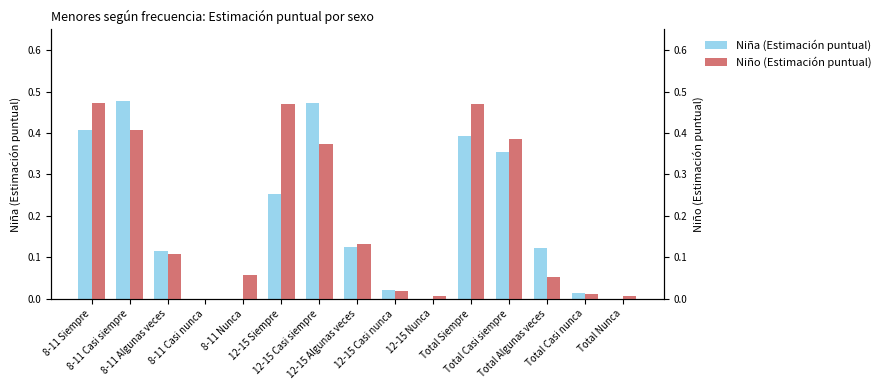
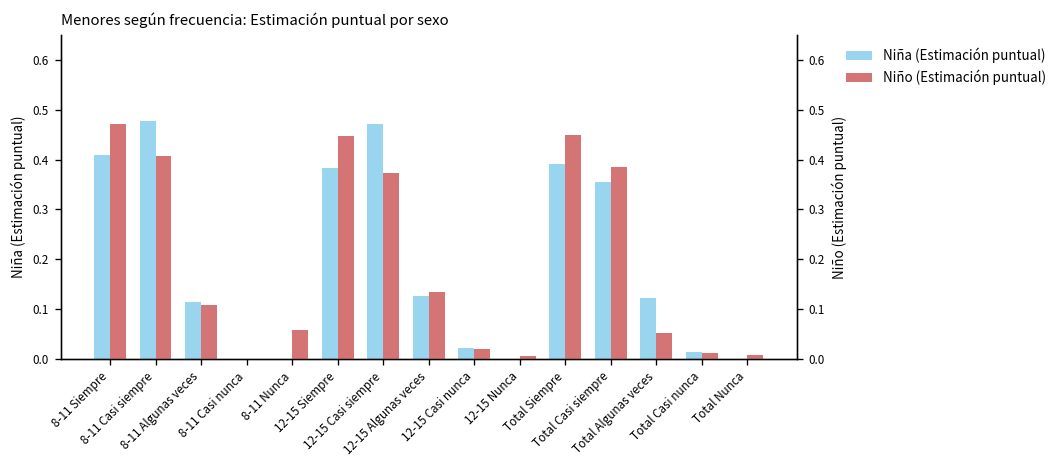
Niña (Estimación puntual), 12-15 Siempre: 0.25 -> 0.38
Niño (Estimación puntual), 12-15 Siempre: 0.47 -> 0.45
Niño (Estimación puntual), Total Siempre: 0.47 -> 0.45
